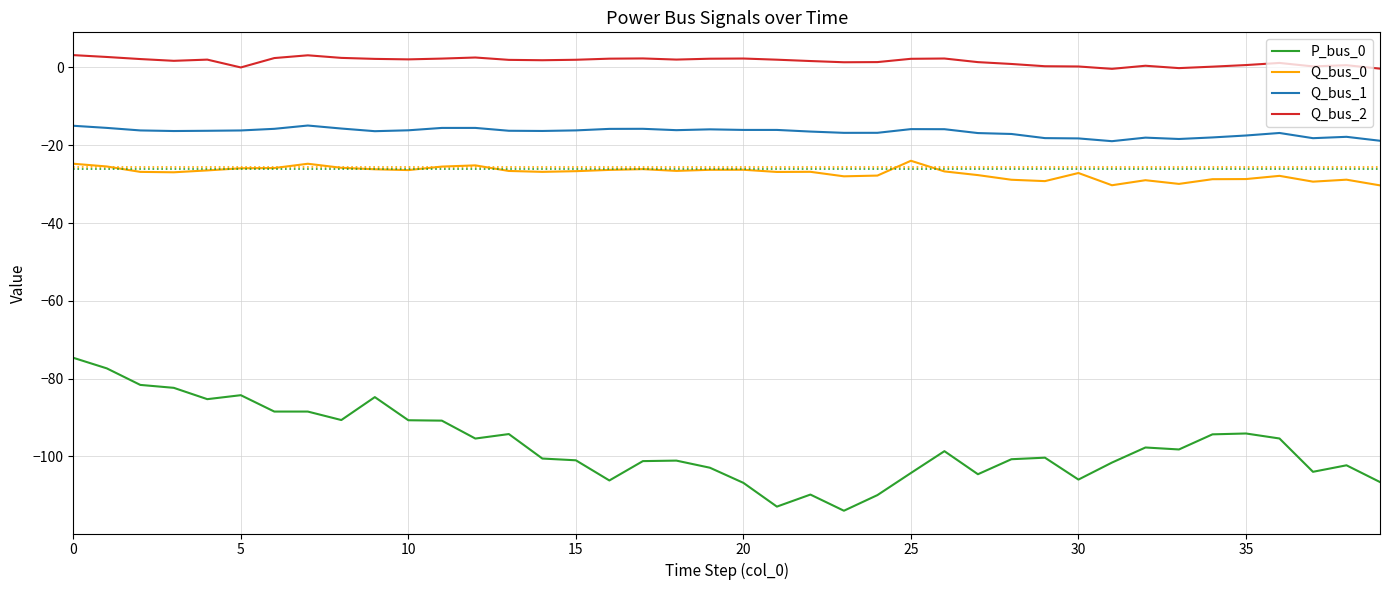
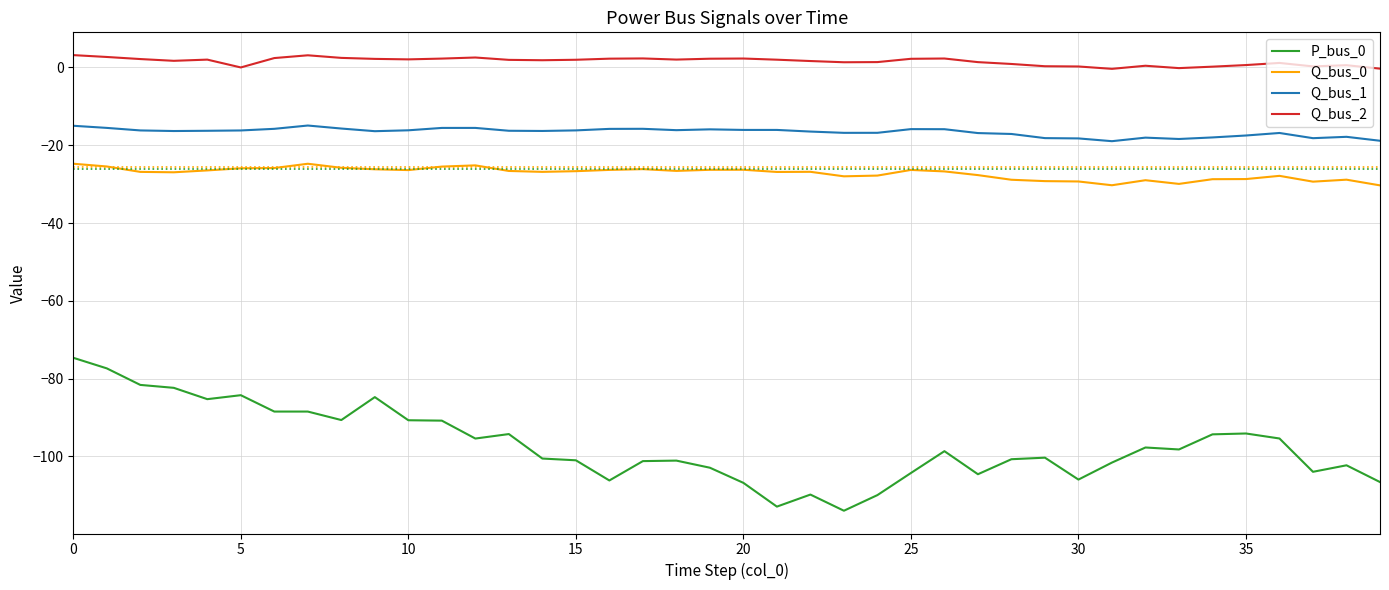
Q_bus_0, 25: -24 -> -26
Q_bus_0, 30: -27 -> -29
